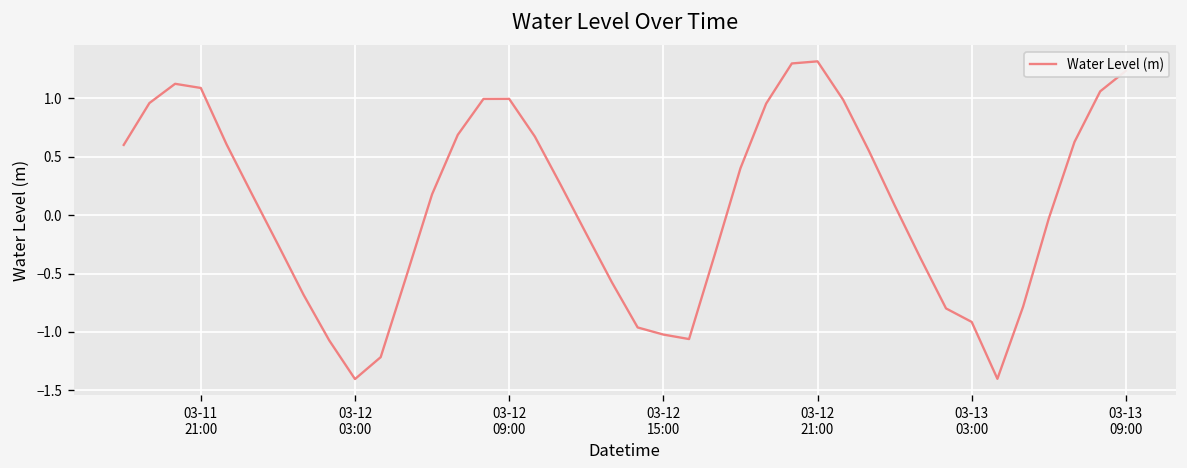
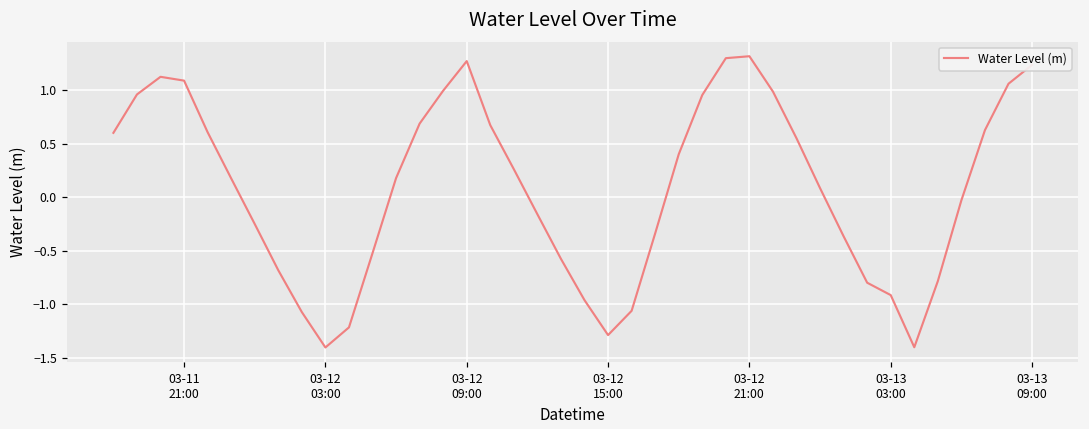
03-12 09:00: 1.0 -> 1.3
03-12 15:00: -1.0 -> -1.3
